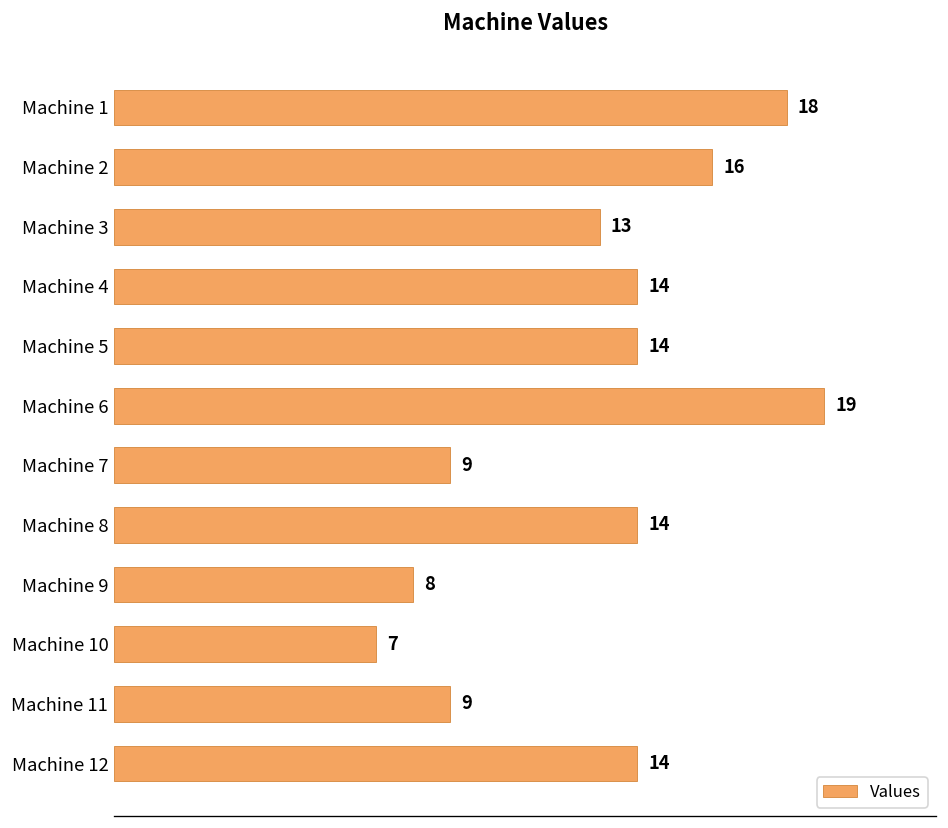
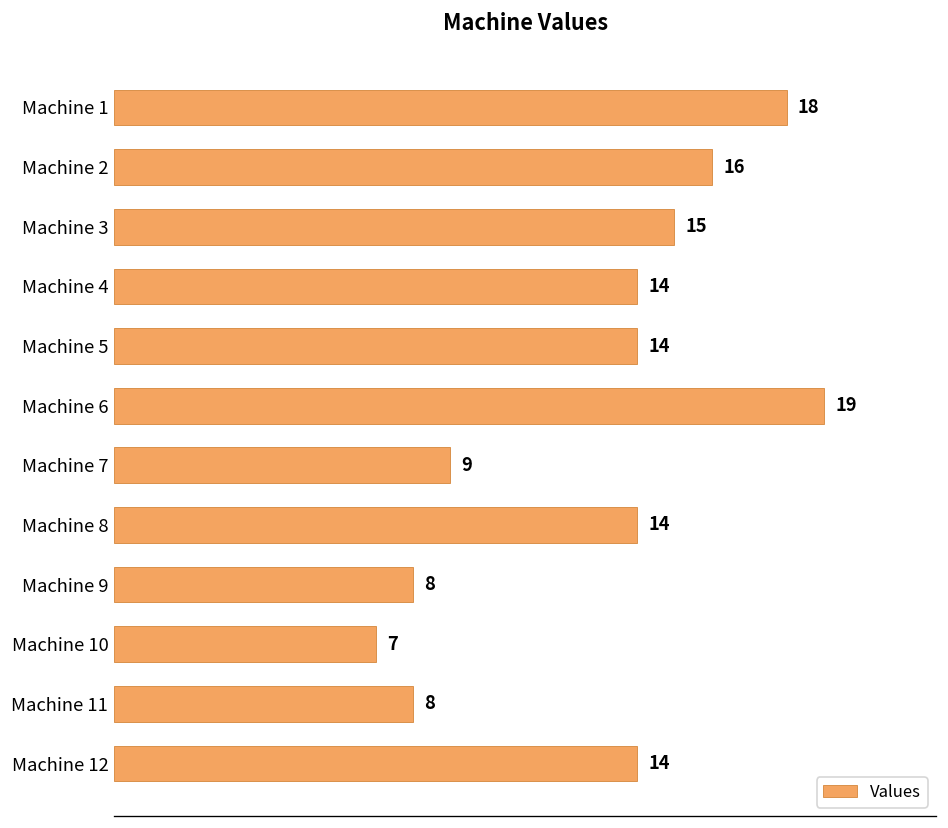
Machine 3: 13 -> 15
Machine 11: 9 -> 8
